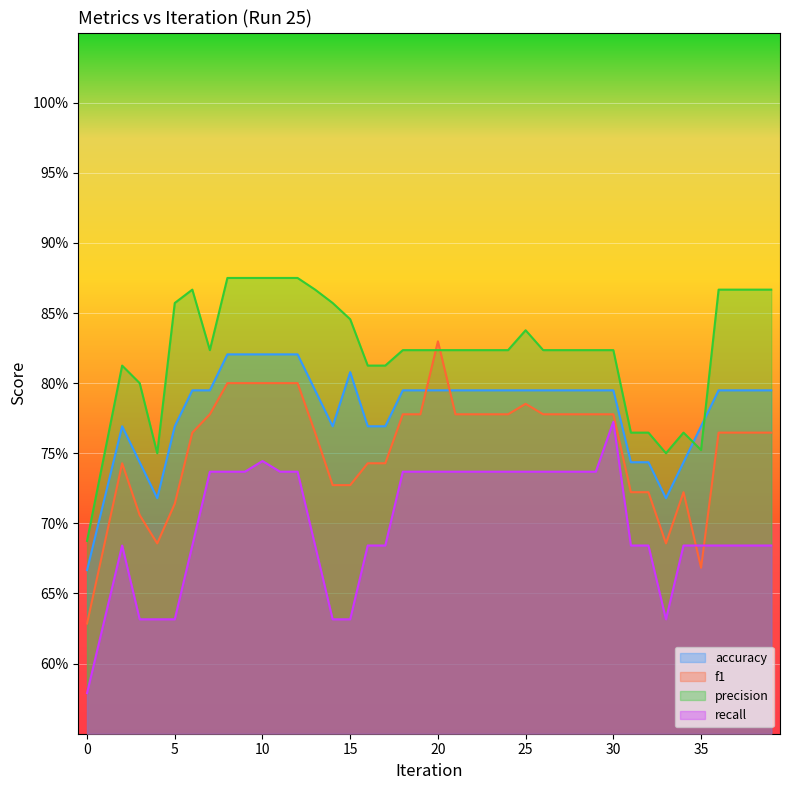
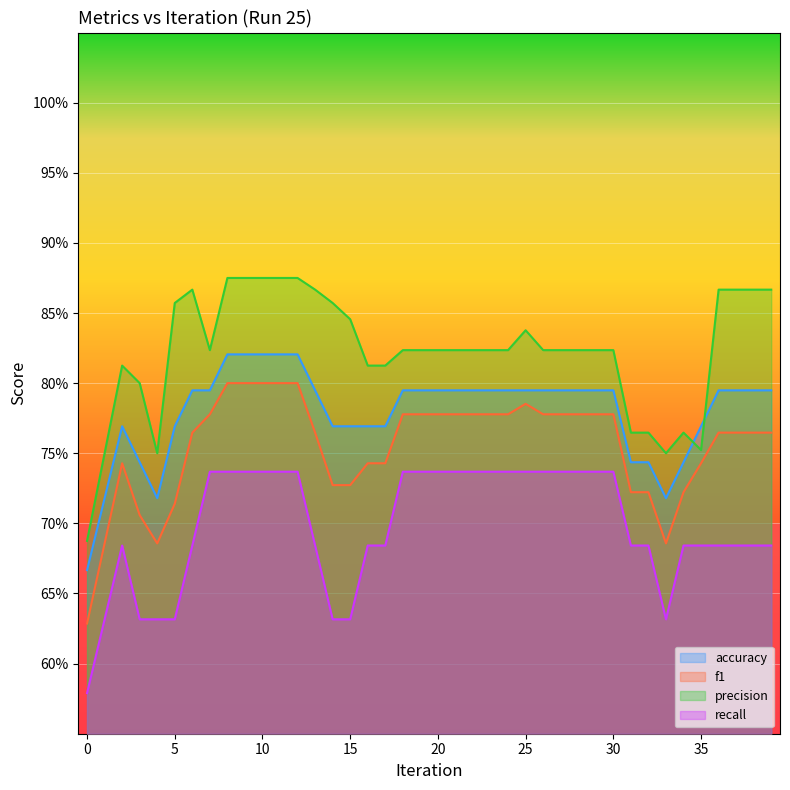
recall, 10: 74.4% -> 73.7%
accuracy, 15: 80.8% -> 76.9%
f1, 20: 83.0% -> 77.8%
recall, 30: 77.2% -> 73.7%
f1, 35: 66.8% -> 74.3%
